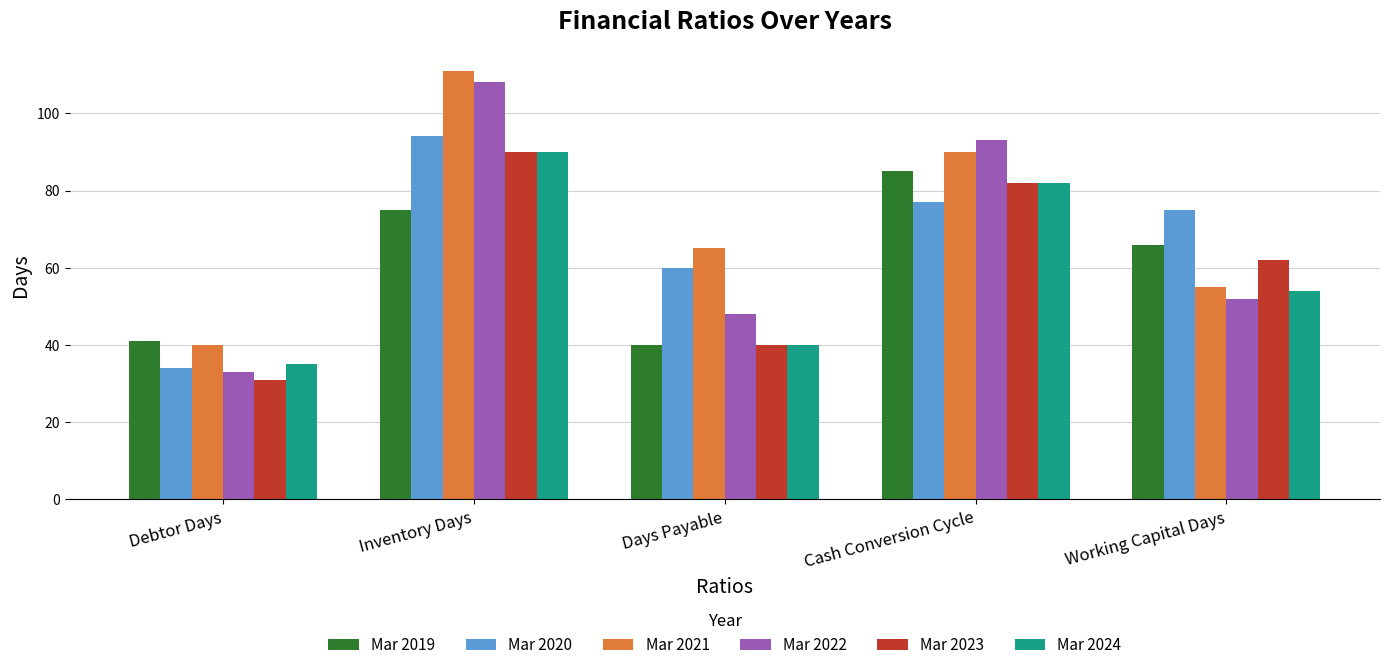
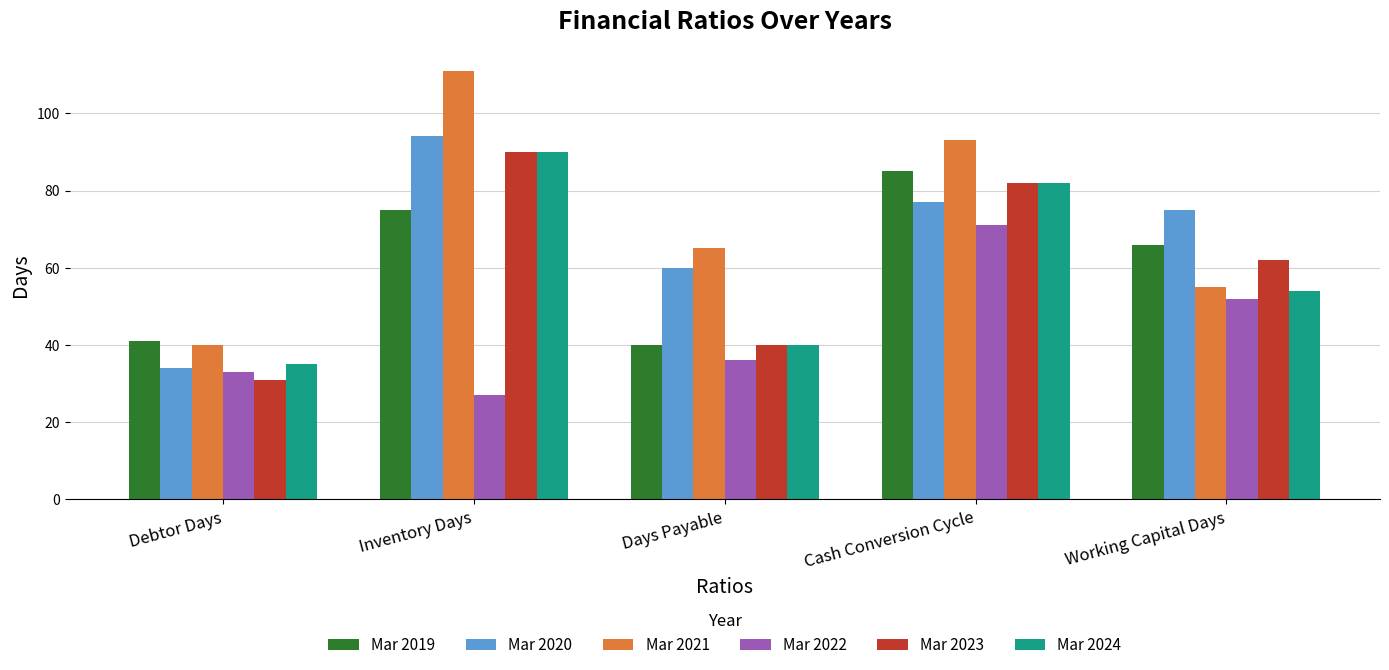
Mar 2022, Inventory Days: 108 -> 27
Mar 2022, Days Payable: 48 -> 36
Mar 2021, Cash Conversion Cycle: 90 -> 93
Mar 2022, Cash Conversion Cycle: 93 -> 71
